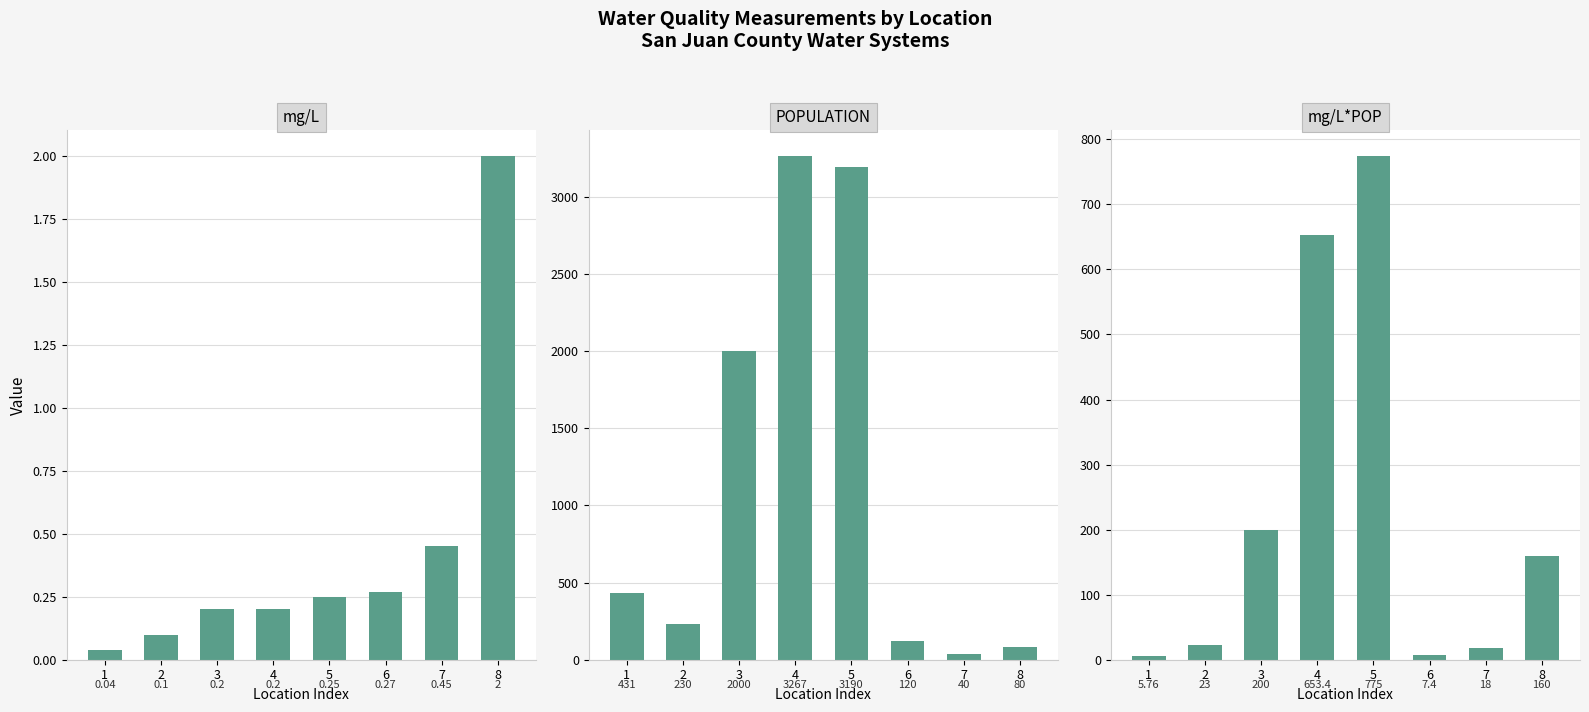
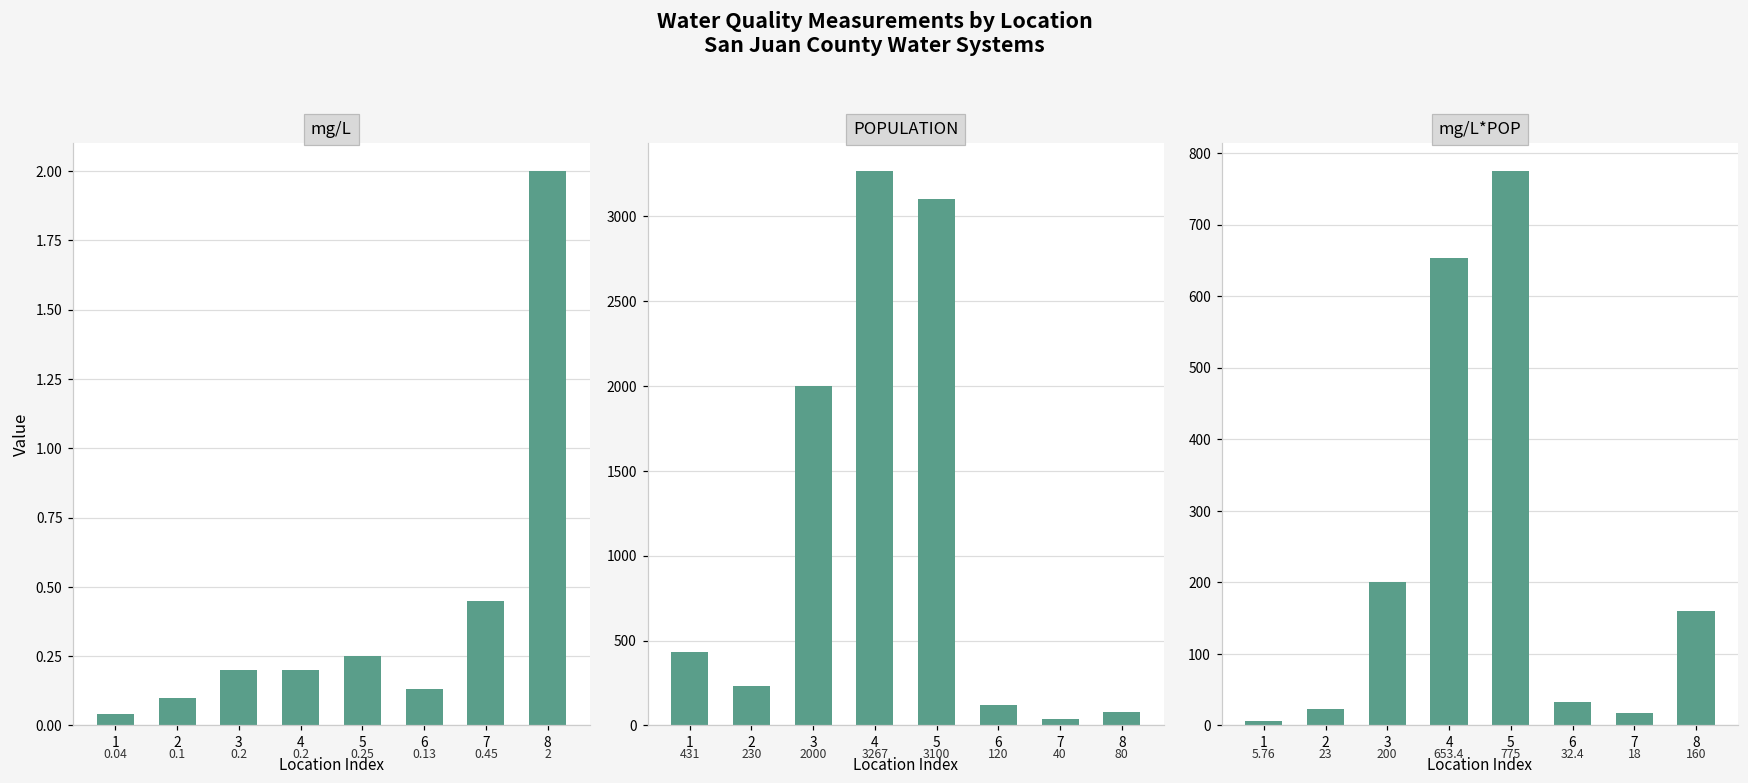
mg/L, 6: 0.27 -> 0.13
POPULATION, 5: 3190 -> 3100
mg/L*POP, 6: 7.4 -> 32.4
